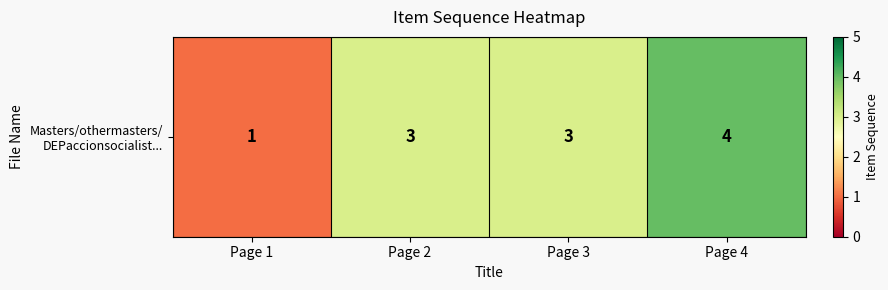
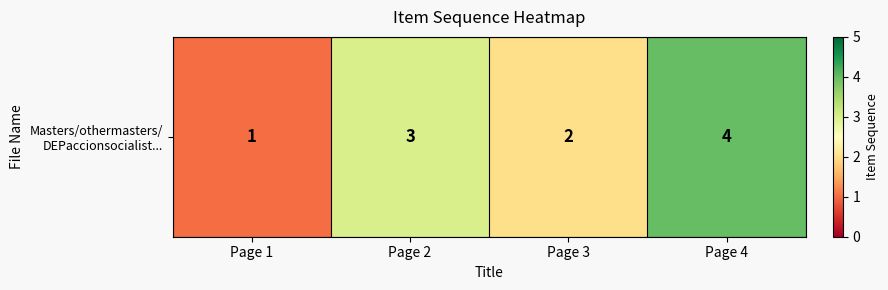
Masters/othermasters/ DEPaccionsocialist..., Page 3: 3 -> 2
